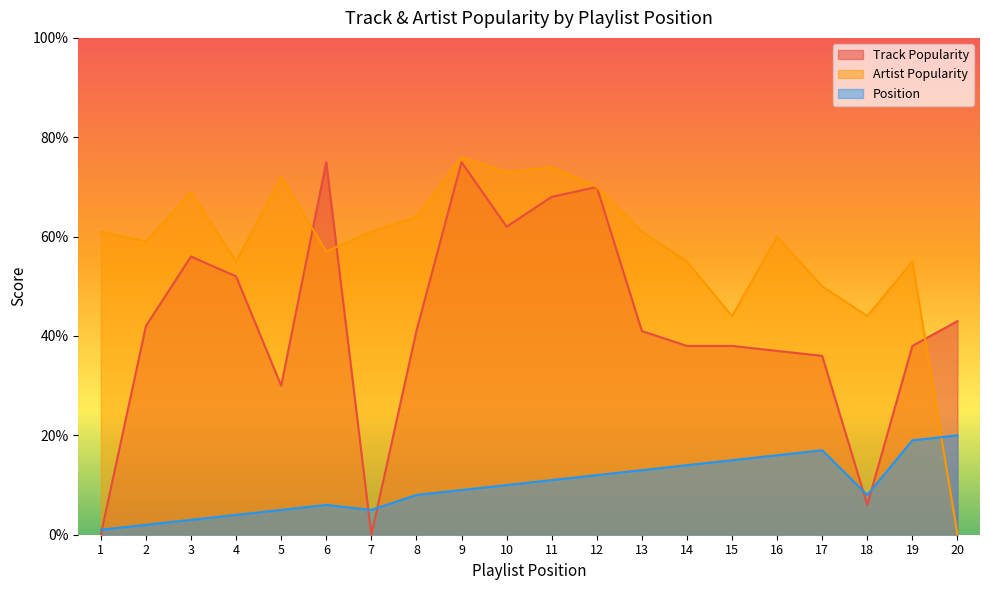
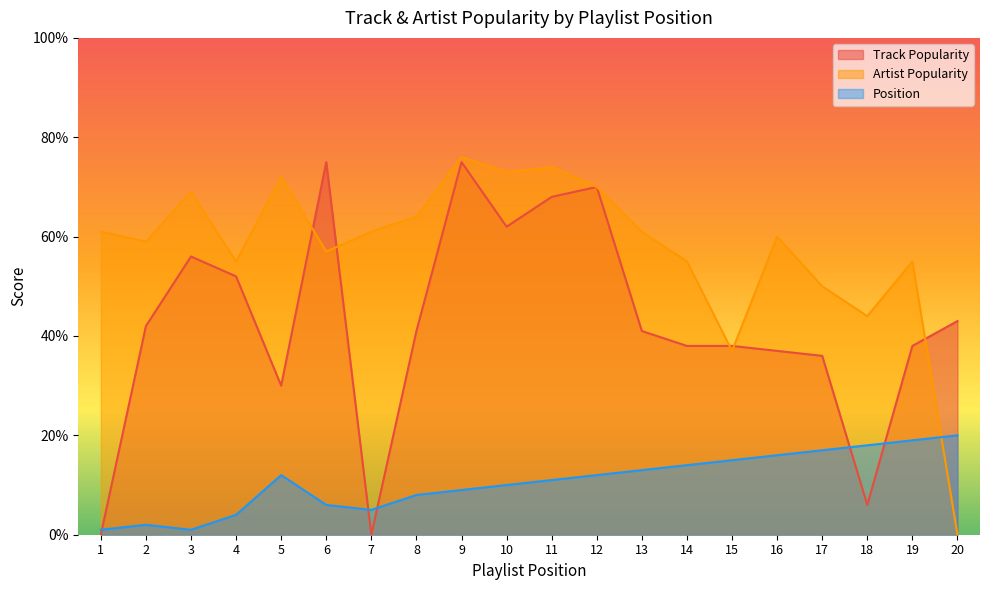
Position, 3: 3% -> 1%
Position, 5: 5% -> 12%
Artist Popularity, 15: 44% -> 37%
Position, 18: 8% -> 18%
